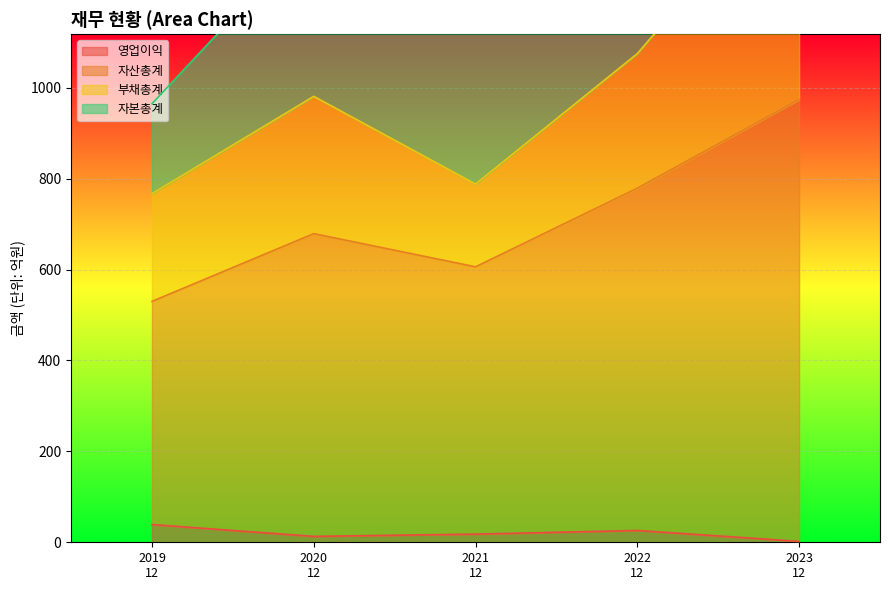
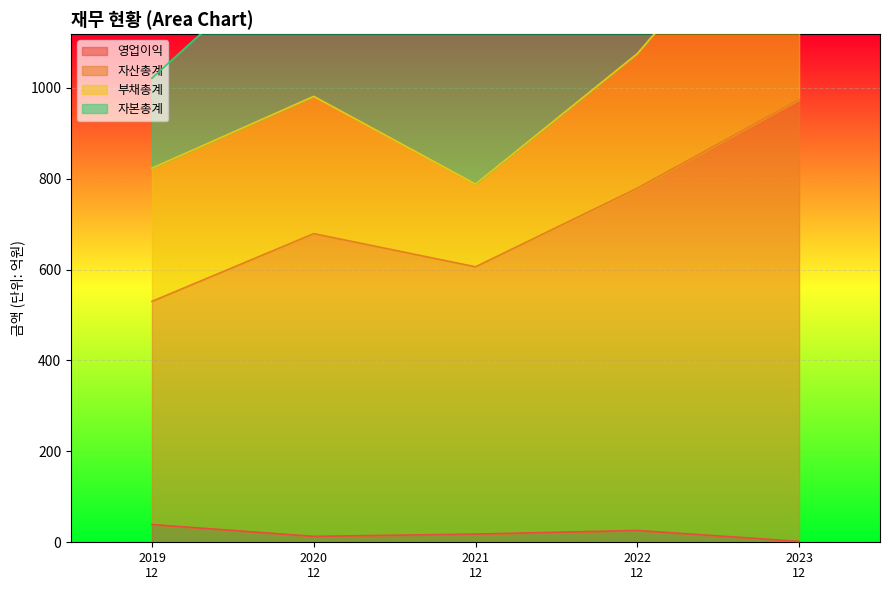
부채총계, 2019 12: 240 -> 290
